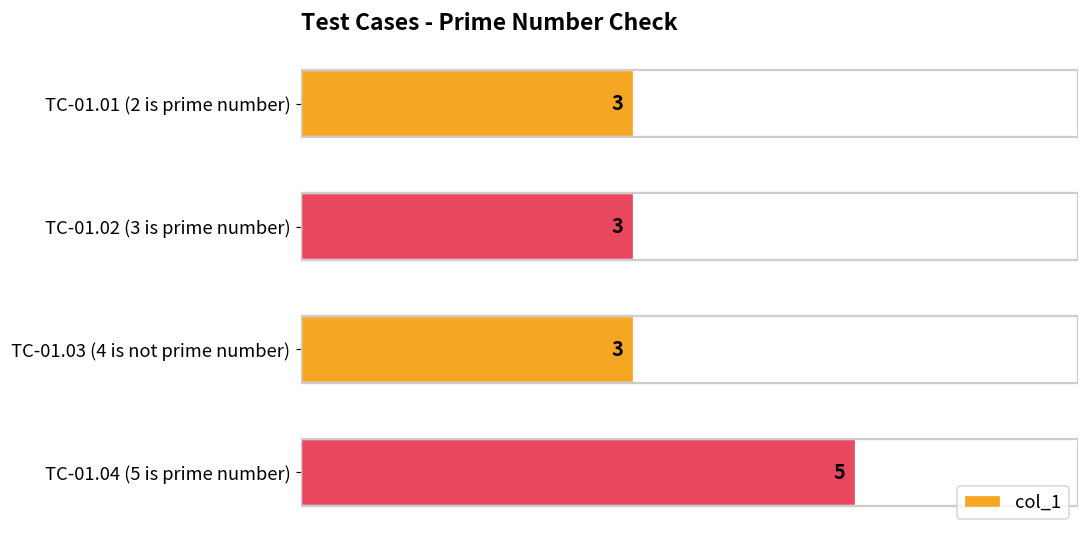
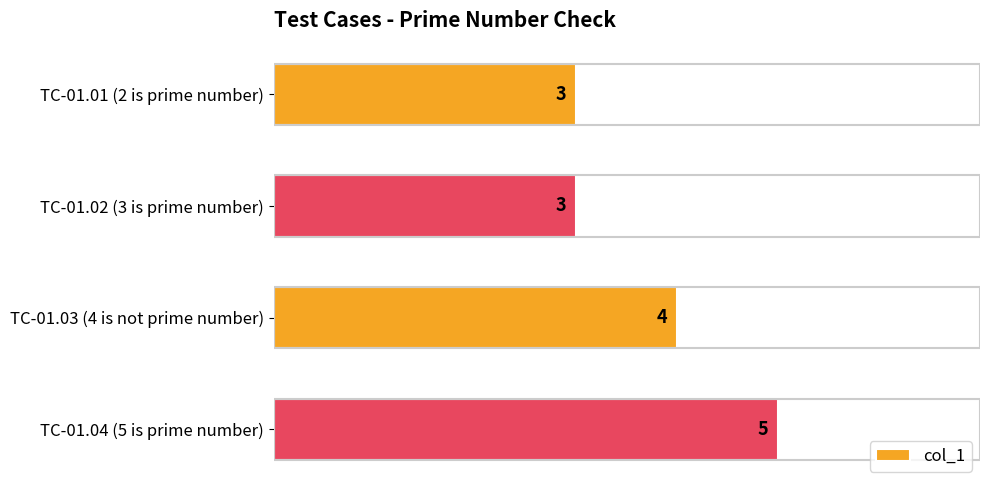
TC-01.03 (4 is not prime number): 3 -> 4
